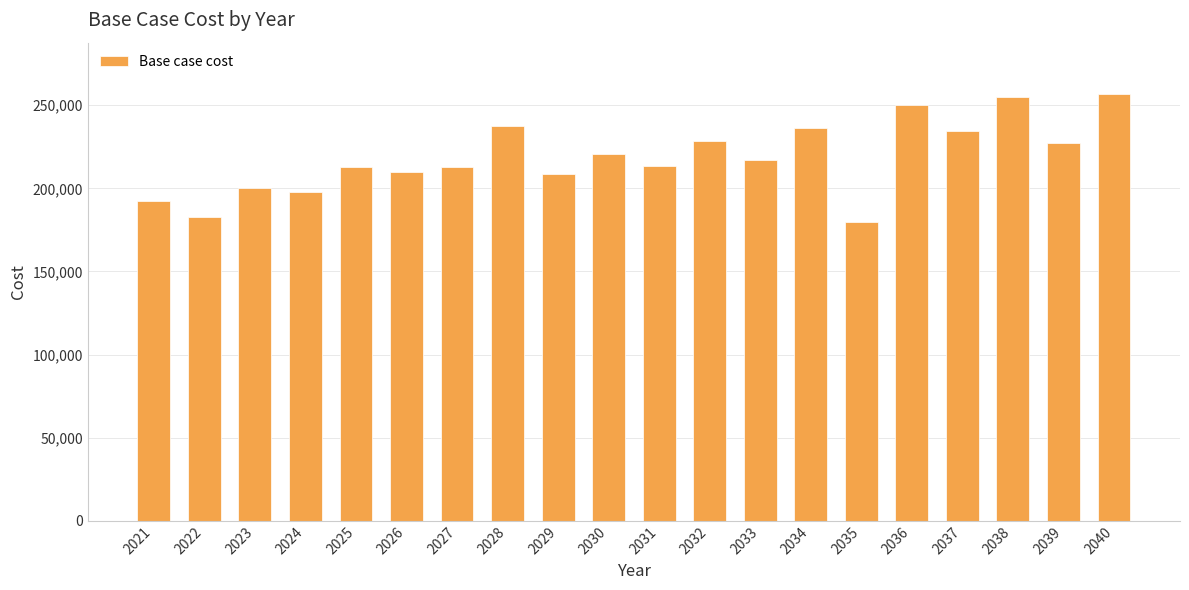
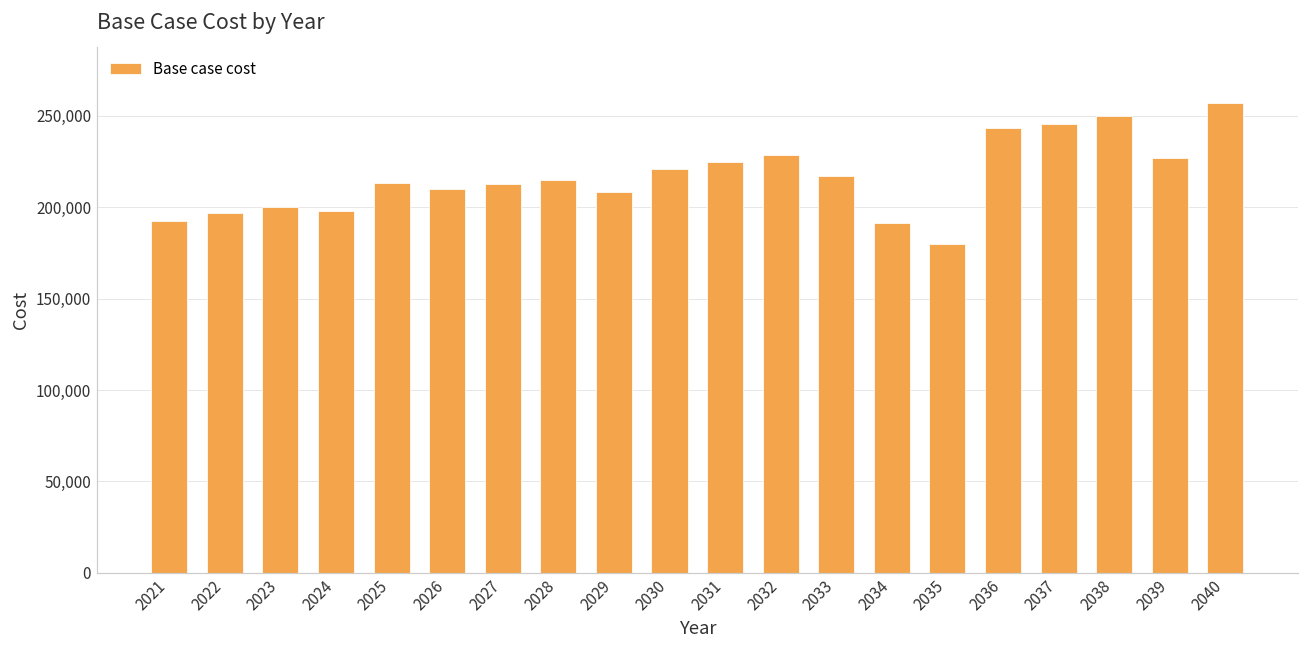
2022: 183,000 -> 197,000
2028: 238,000 -> 215,000
2031: 214,000 -> 225,000
2034: 236,000 -> 191,000
2036: 250,000 -> 243,000
2037: 234,000 -> 246,000
2038: 255,000 -> 250,000
